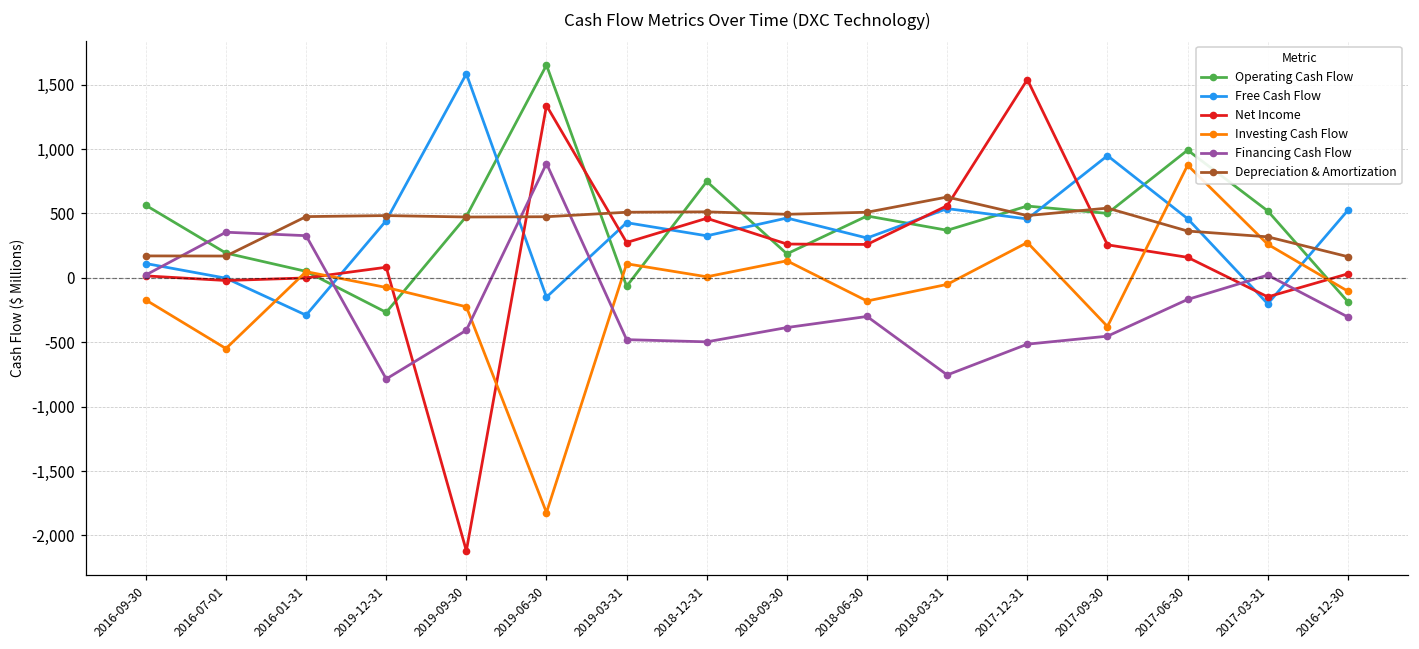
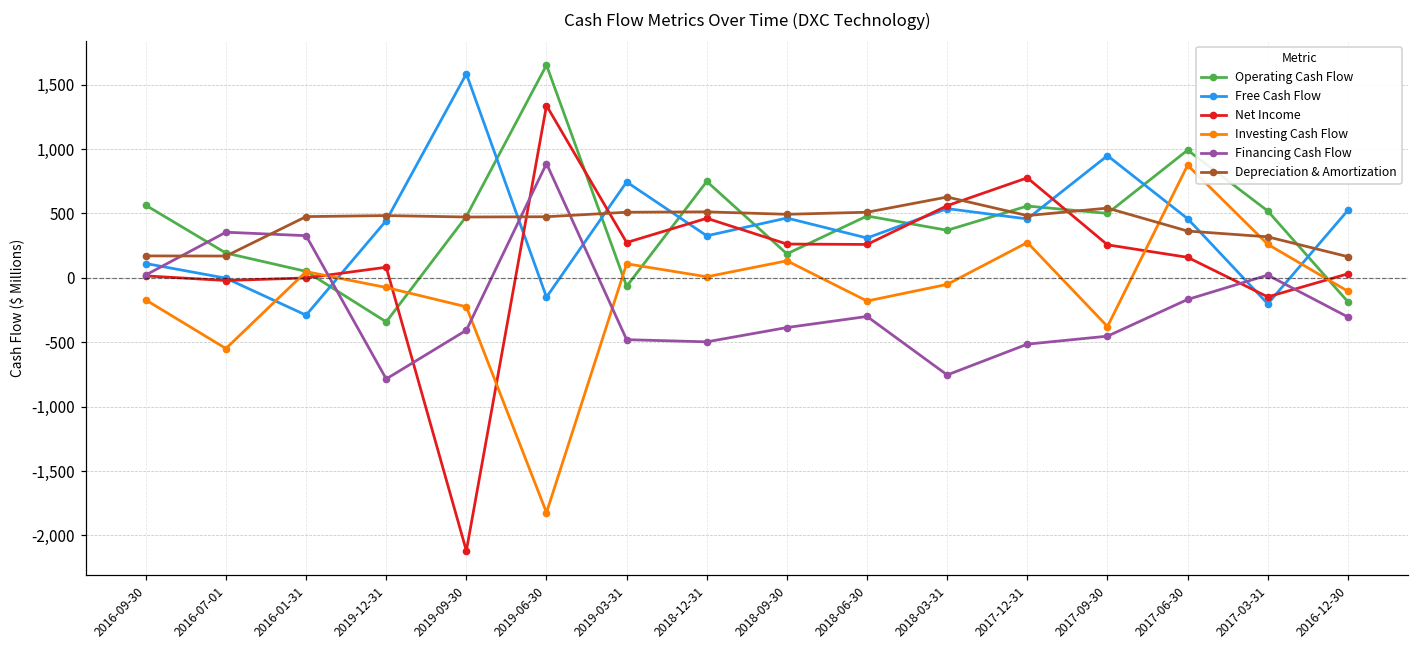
Operating Cash Flow, 2019-12-31: -270 -> -340
Free Cash Flow, 2019-03-31: 430 -> 740
Net Income, 2017-12-31: 1,540 -> 780
